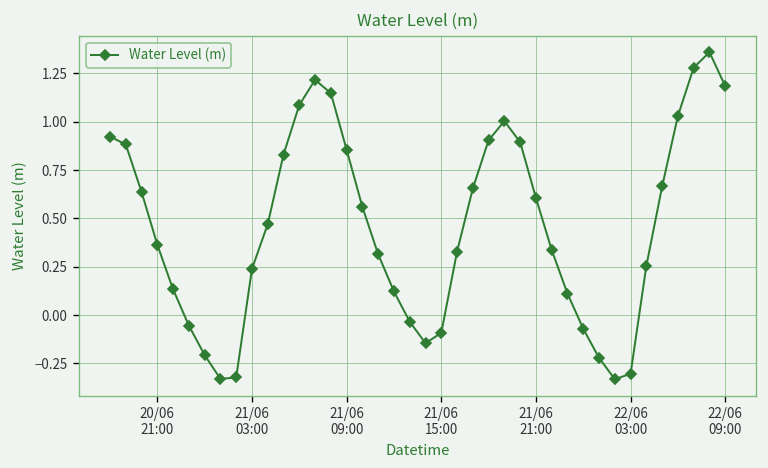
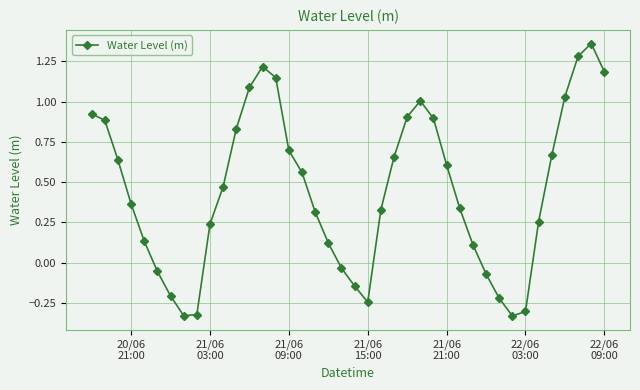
21/06 09:00: 0.86 -> 0.70
21/06 15:00: -0.09 -> -0.25
